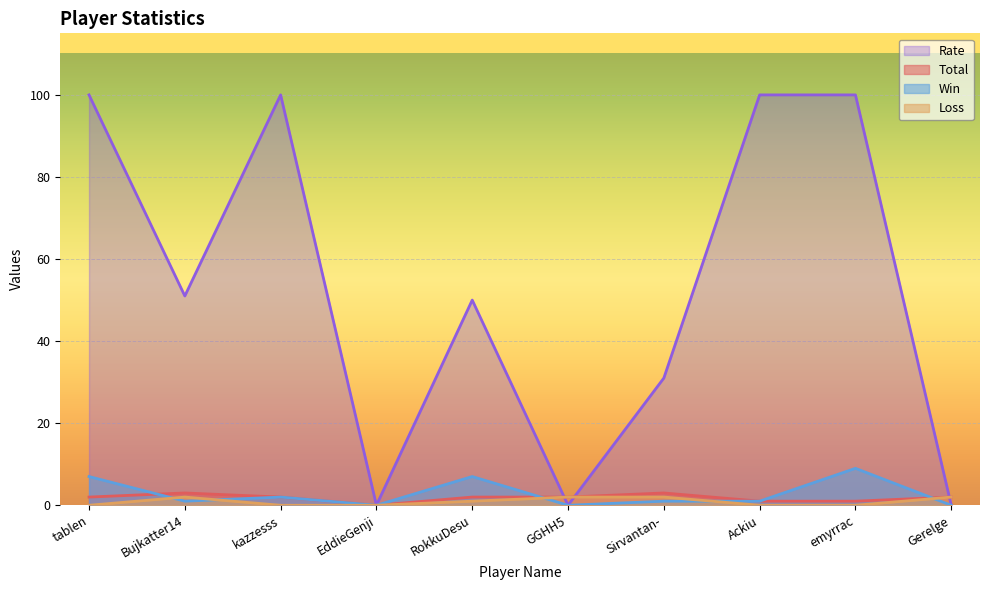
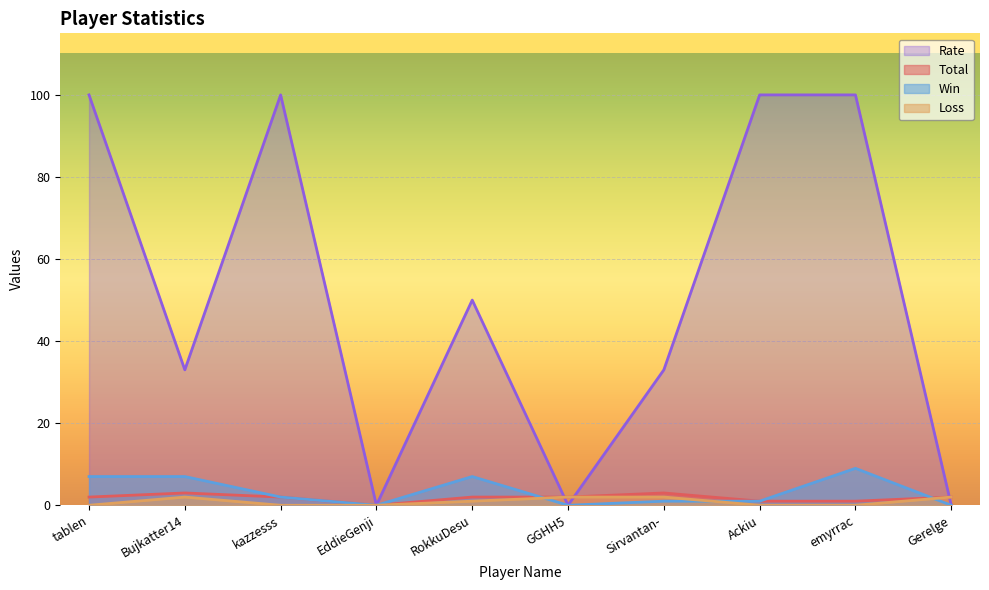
Rate, Bujkatter14: 51 -> 33
Win, Bujkatter14: 1 -> 7
Rate, Sirvantan-: 31 -> 33
